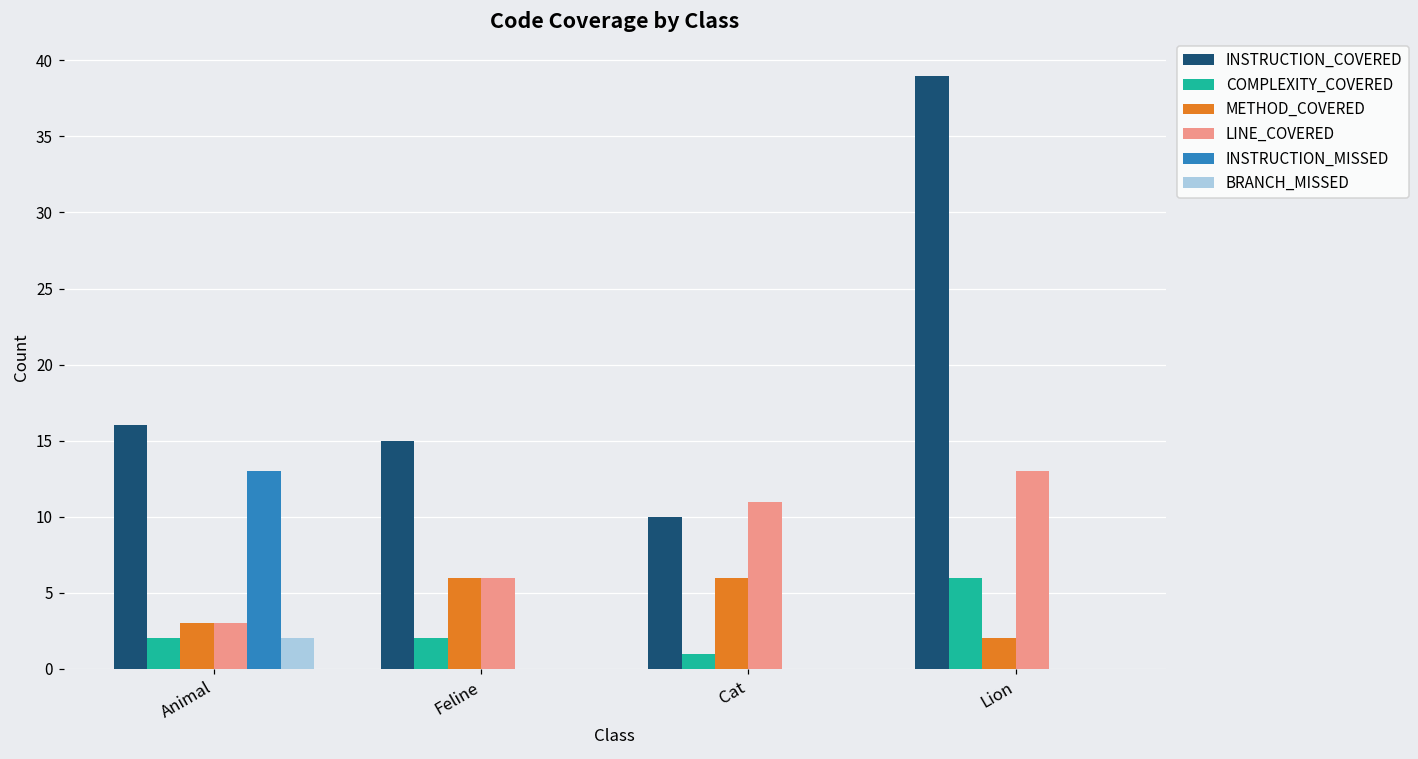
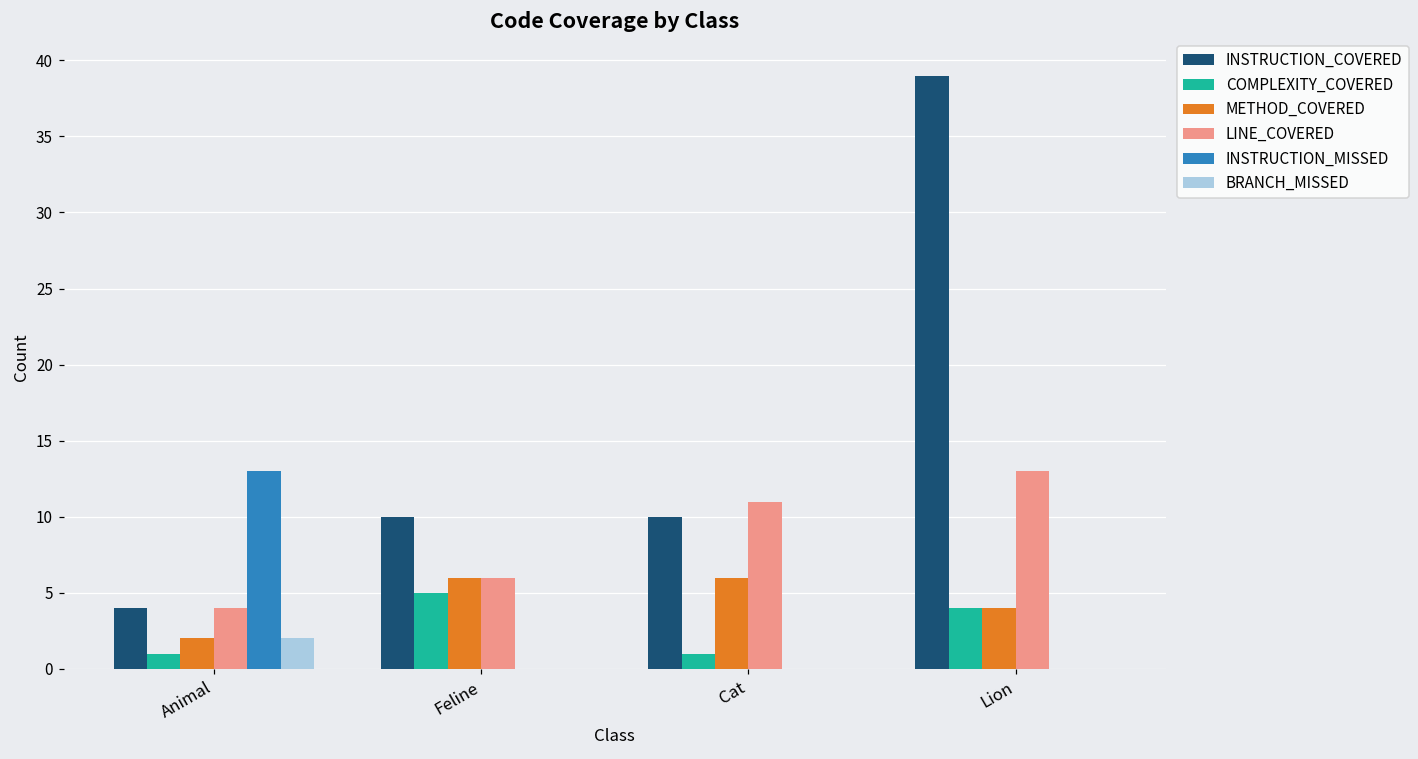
INSTRUCTION_COVERED, Animal: 16 -> 4
COMPLEXITY_COVERED, Animal: 2 -> 1
METHOD_COVERED, Animal: 3 -> 2
LINE_COVERED, Animal: 3 -> 4
INSTRUCTION_COVERED, Feline: 15 -> 10
COMPLEXITY_COVERED, Feline: 2 -> 5
COMPLEXITY_COVERED, Lion: 6 -> 4
METHOD_COVERED, Lion: 2 -> 4
